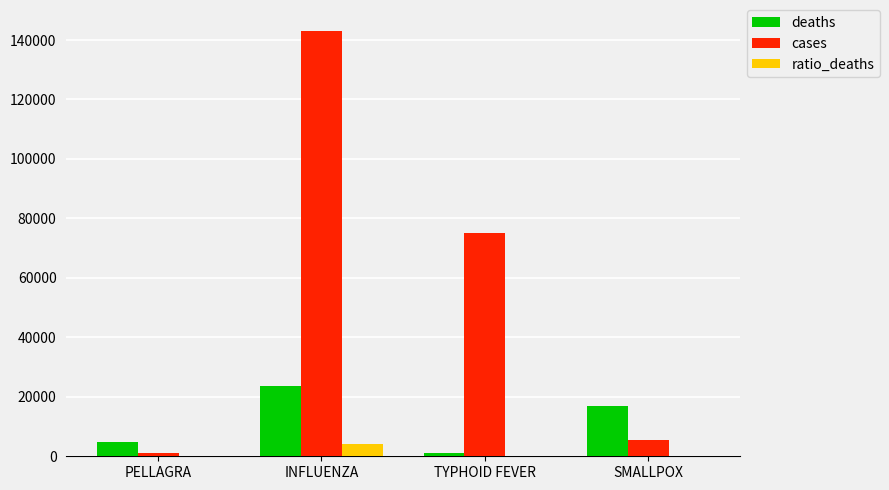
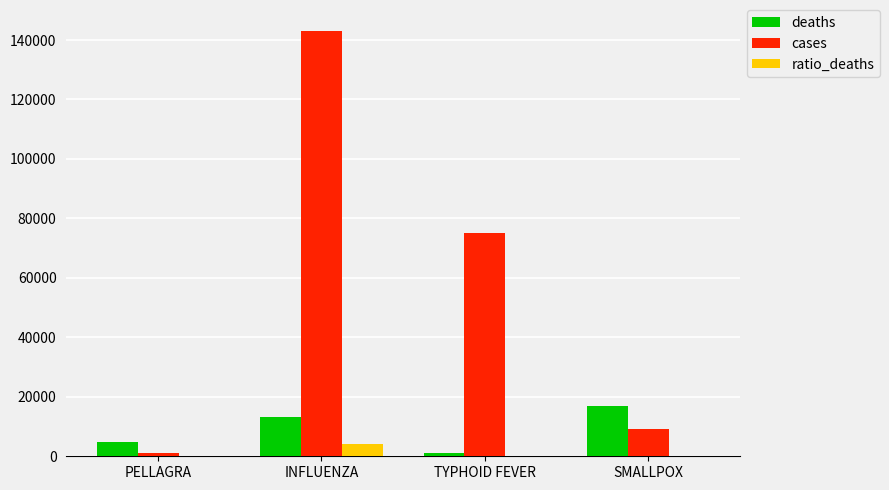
deaths, INFLUENZA: 24000 -> 13000
cases, SMALLPOX: 6000 -> 9000
